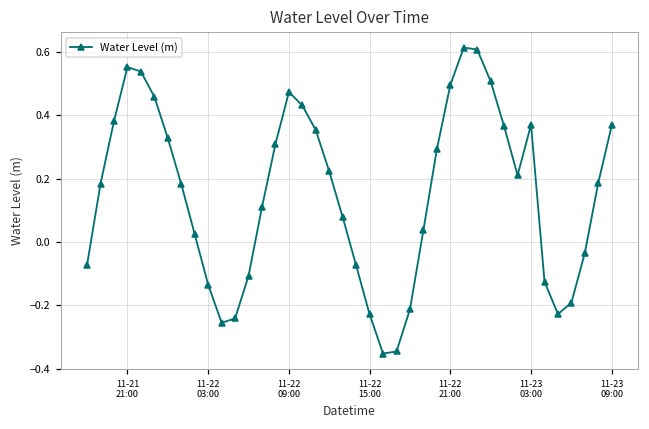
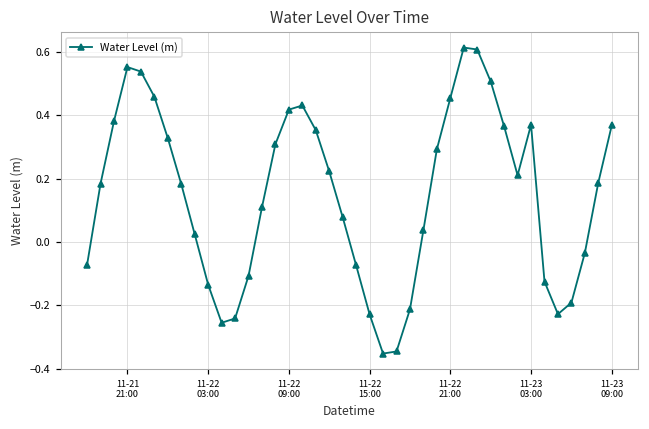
11-22 09:00: 0.47 -> 0.42
11-22 21:00: 0.50 -> 0.45
